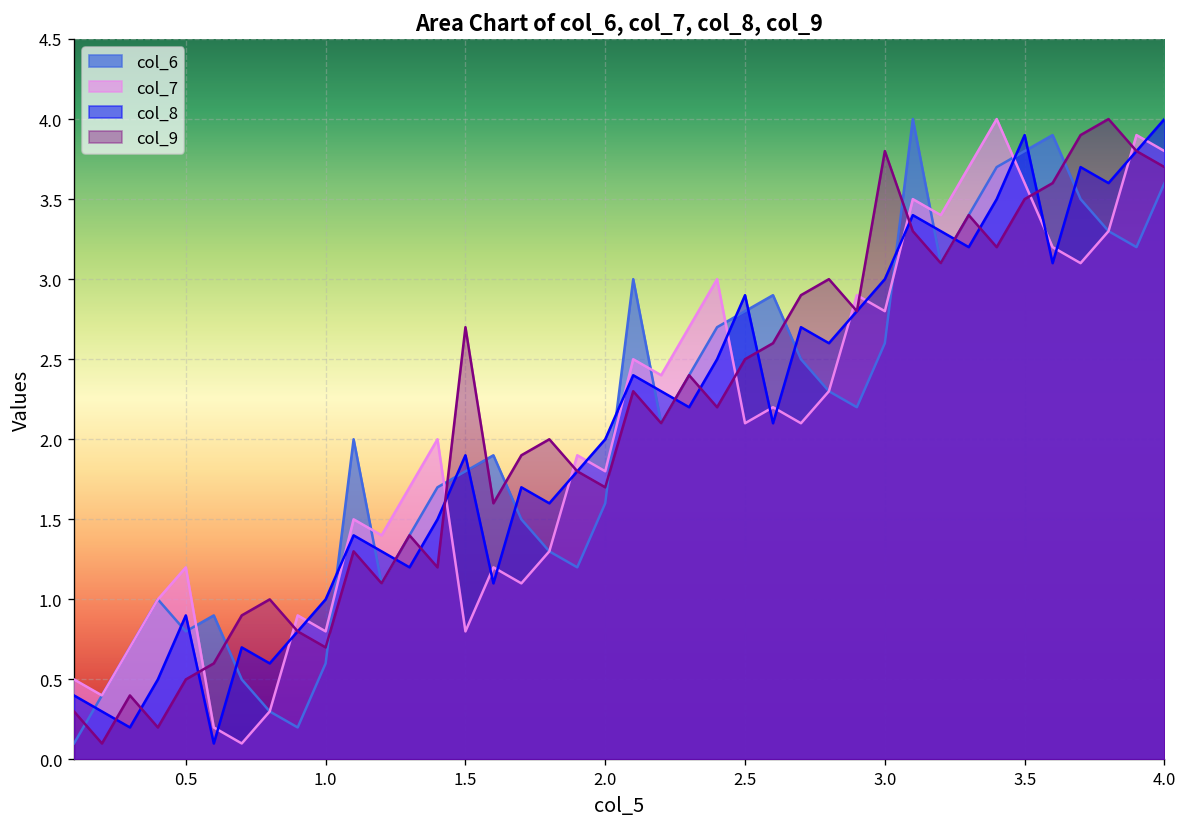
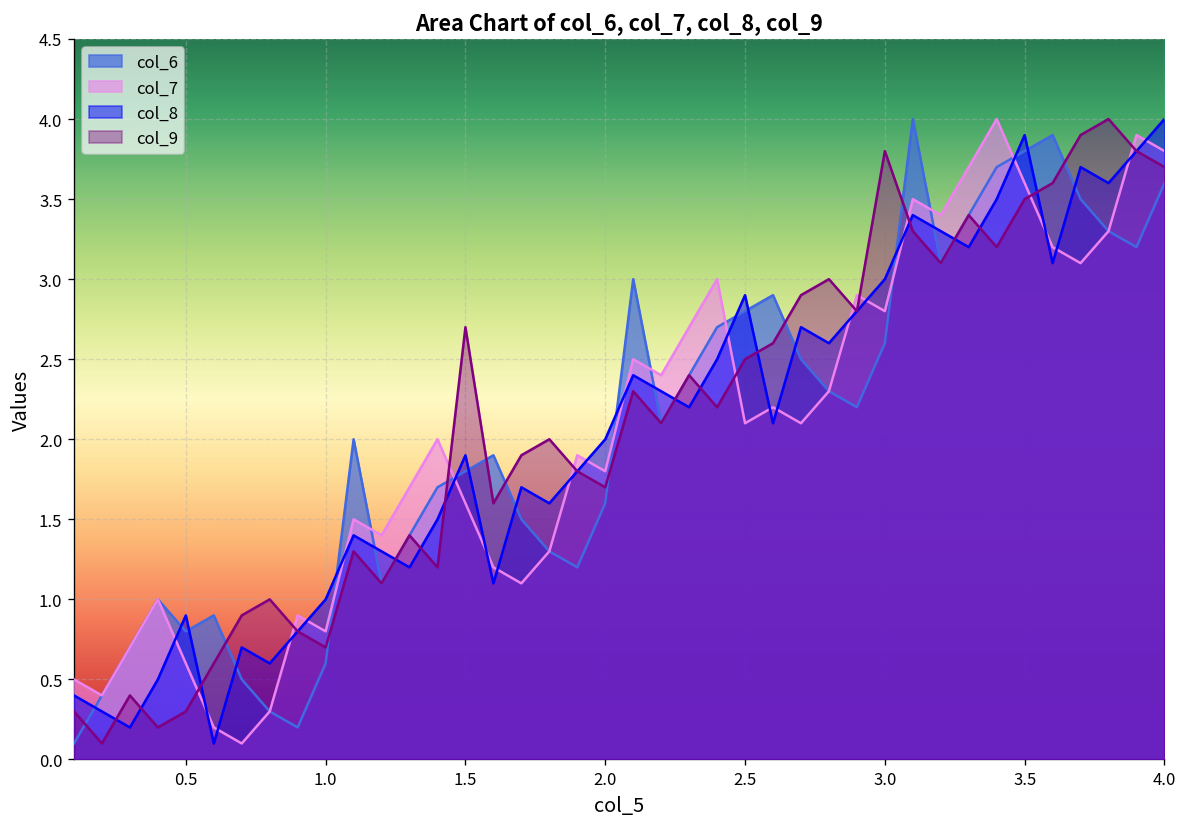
col_7, 0.5: 1.2 -> 0.6
col_9, 0.5: 0.5 -> 0.3
col_7, 1.5: 0.8 -> 1.6
